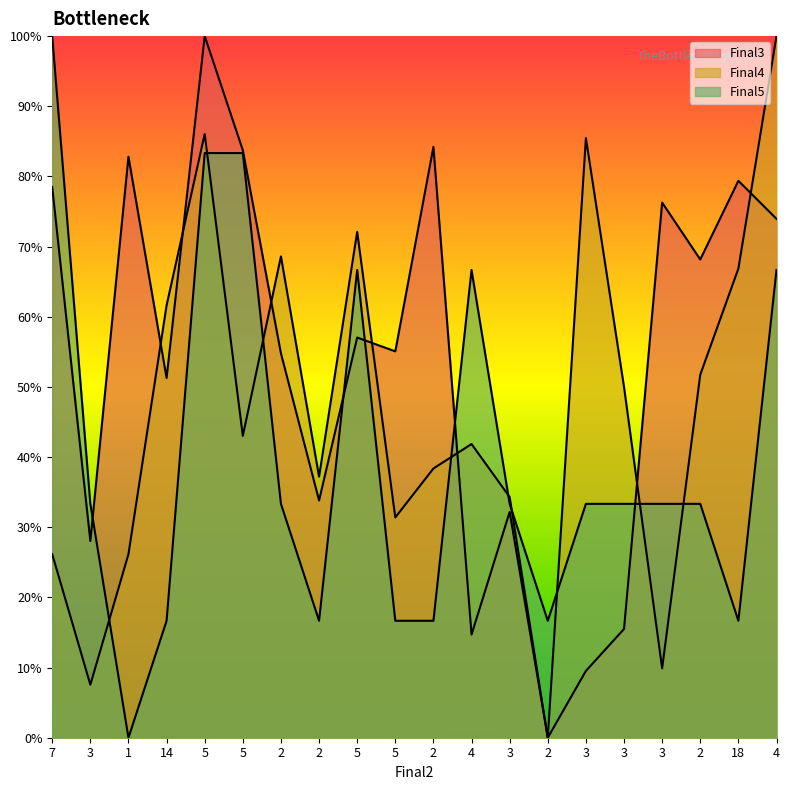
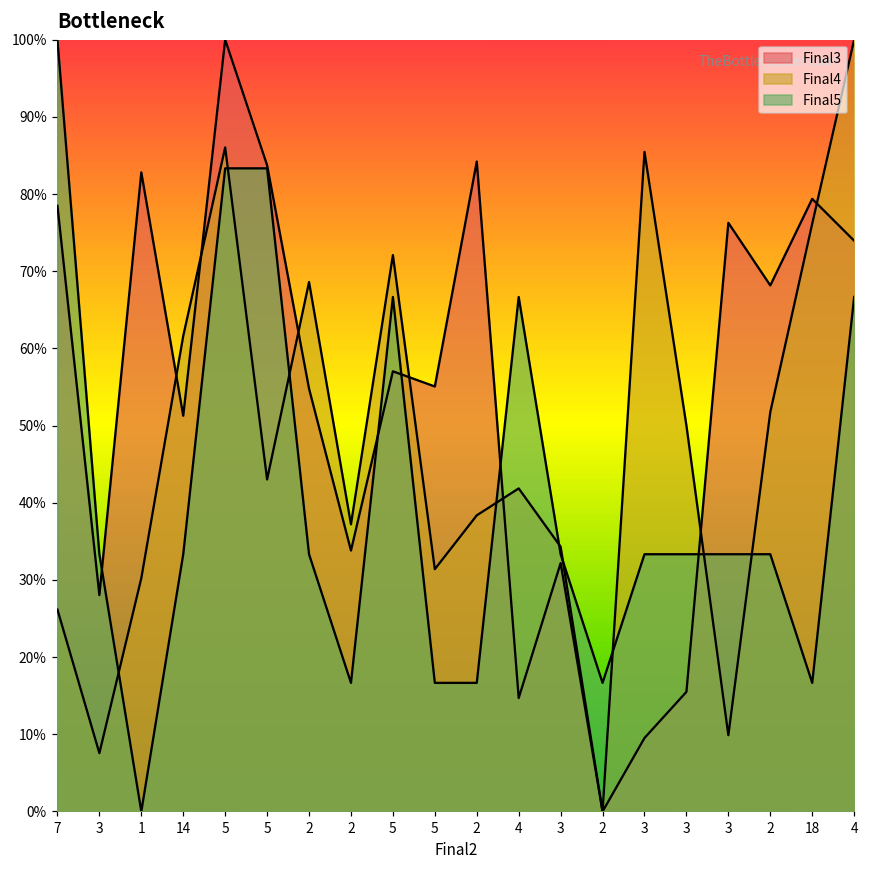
Final4, 1: 26% -> 30%
Final5, 14: 17% -> 33%
Final4, 18: 67% -> 76%
